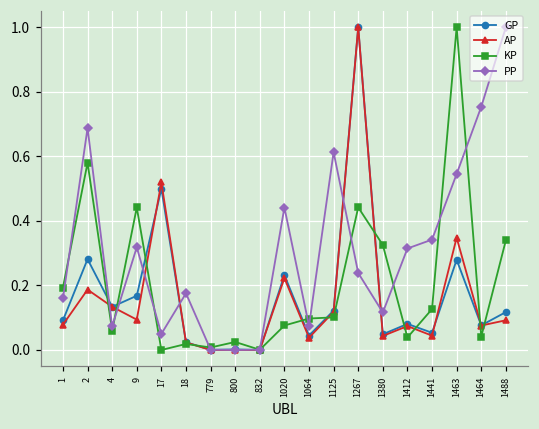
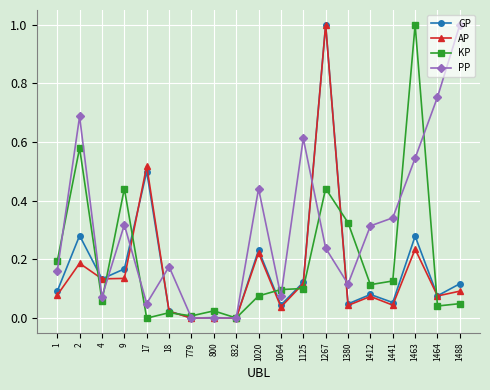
AP, 9: 0.09 -> 0.14
KP, 1412: 0.04 -> 0.11
AP, 1463: 0.35 -> 0.24
KP, 1488: 0.34 -> 0.05
